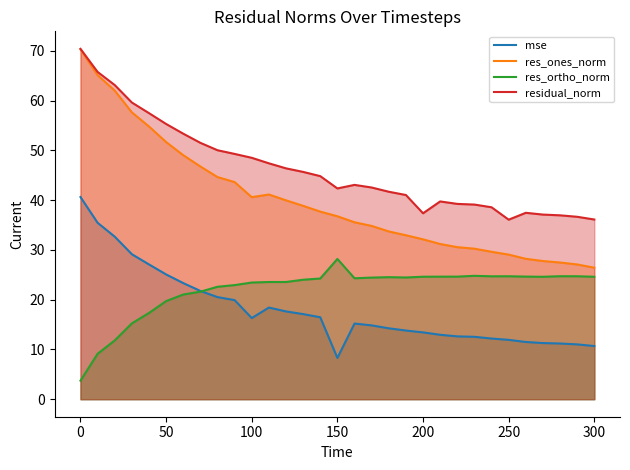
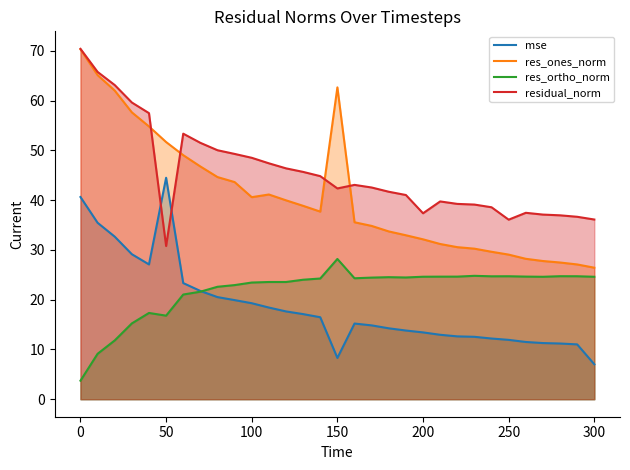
mse, 50: 25 -> 44
res_ortho_norm, 50: 20 -> 17
residual_norm, 50: 55 -> 31
mse, 100: 16 -> 19
res_ones_norm, 150: 37 -> 63
mse, 300: 11 -> 7
